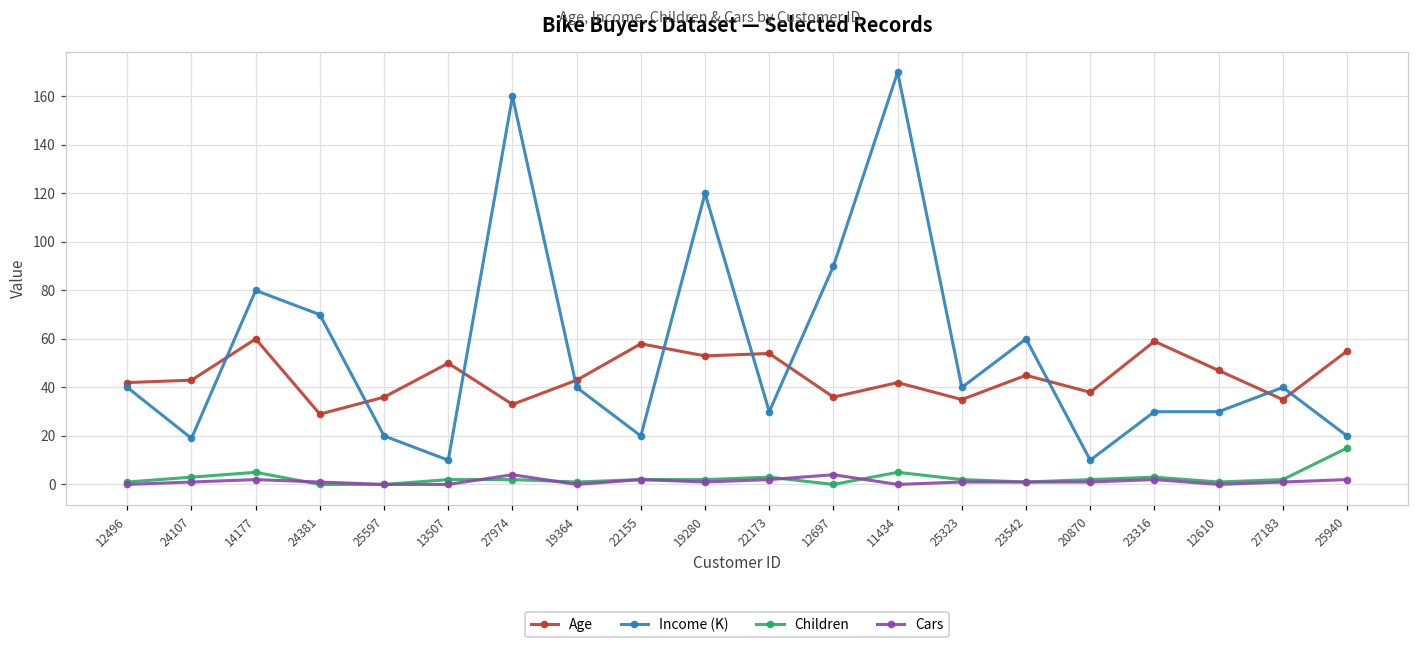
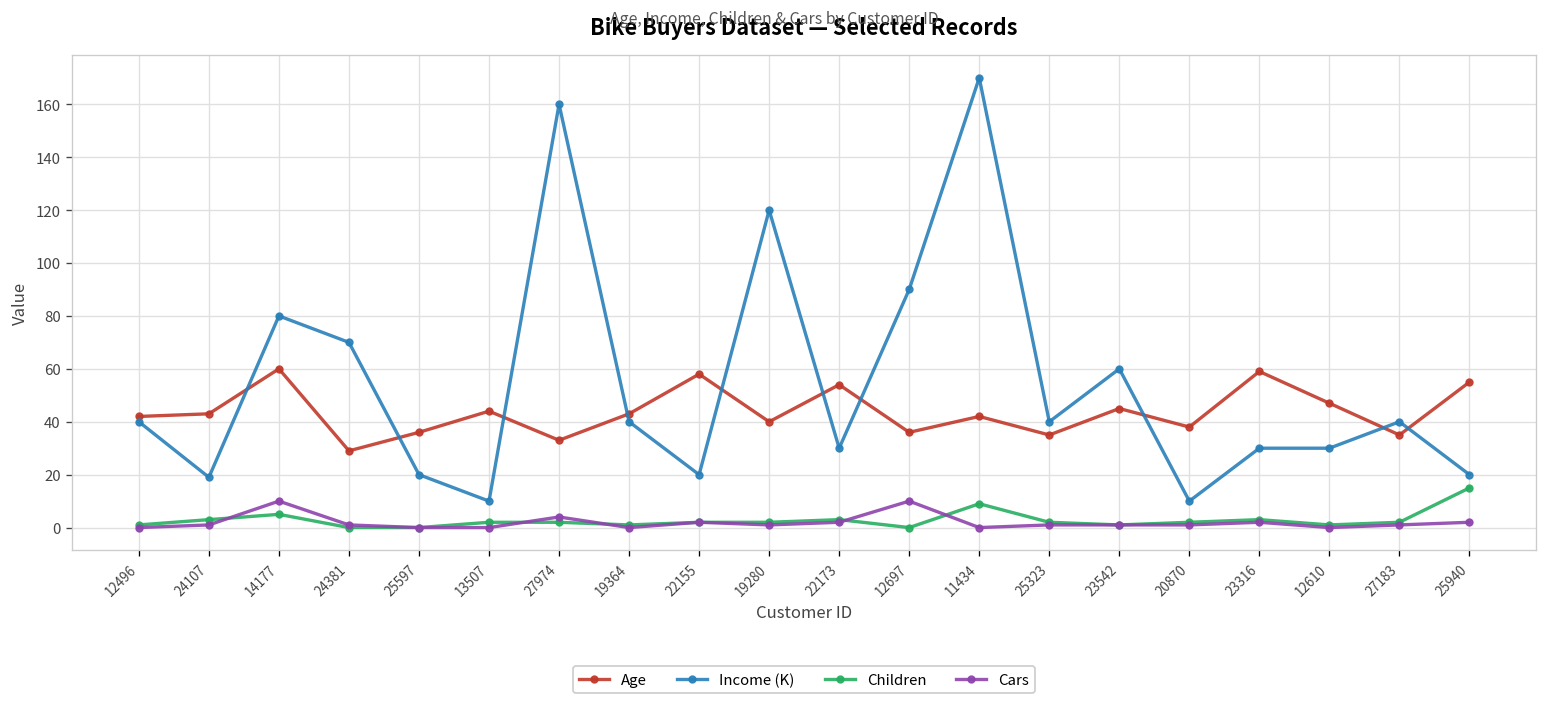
Cars, 14177: 2 -> 10
Age, 13507: 50 -> 44
Age, 19280: 53 -> 40
Cars, 12697: 4 -> 10
Children, 11434: 5 -> 9
